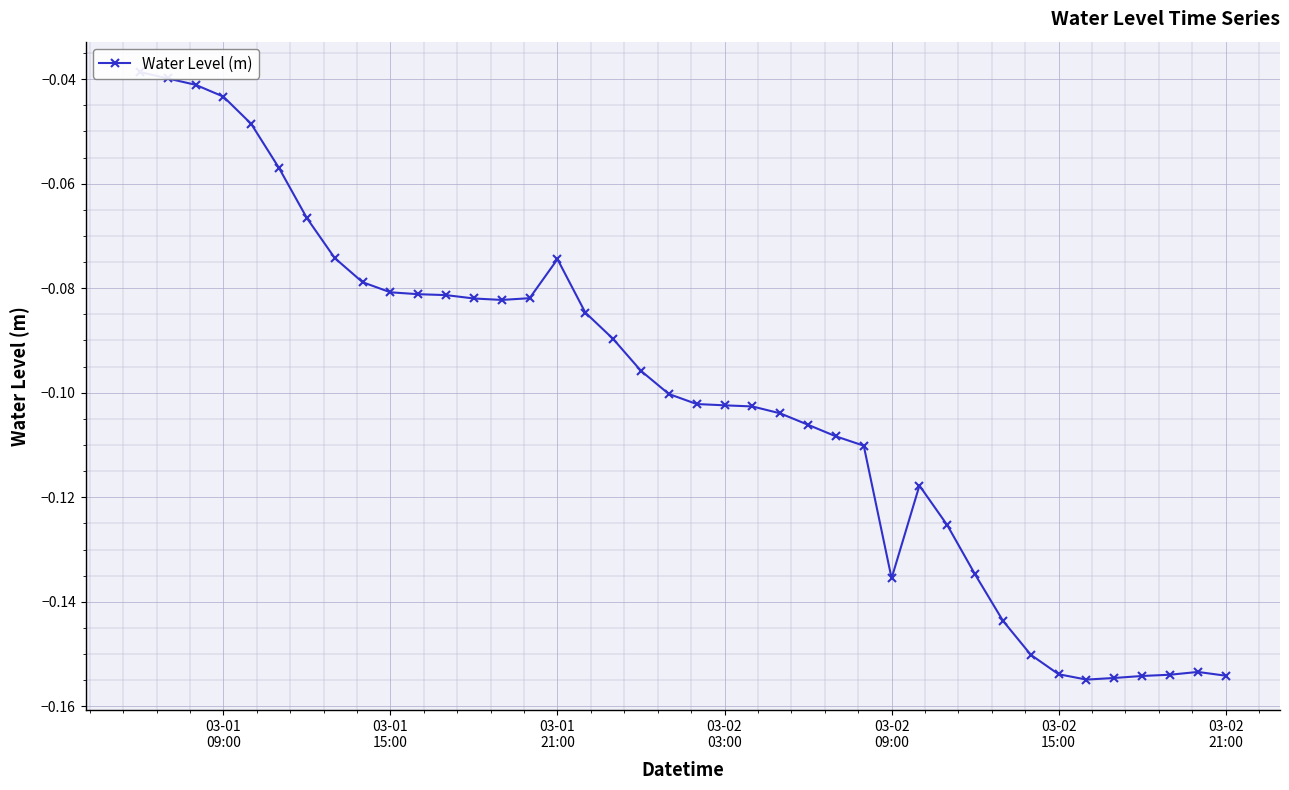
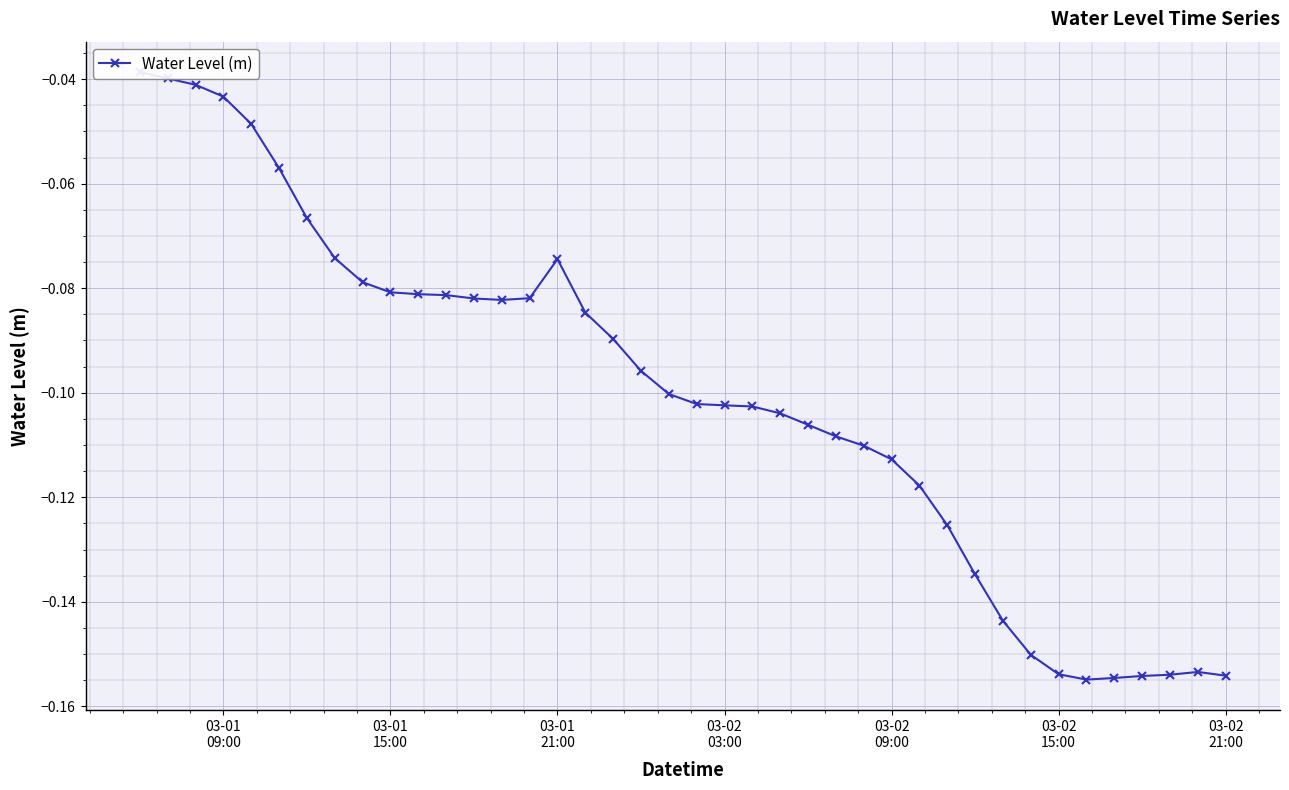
03-02 09:00: -0.136 -> -0.113
